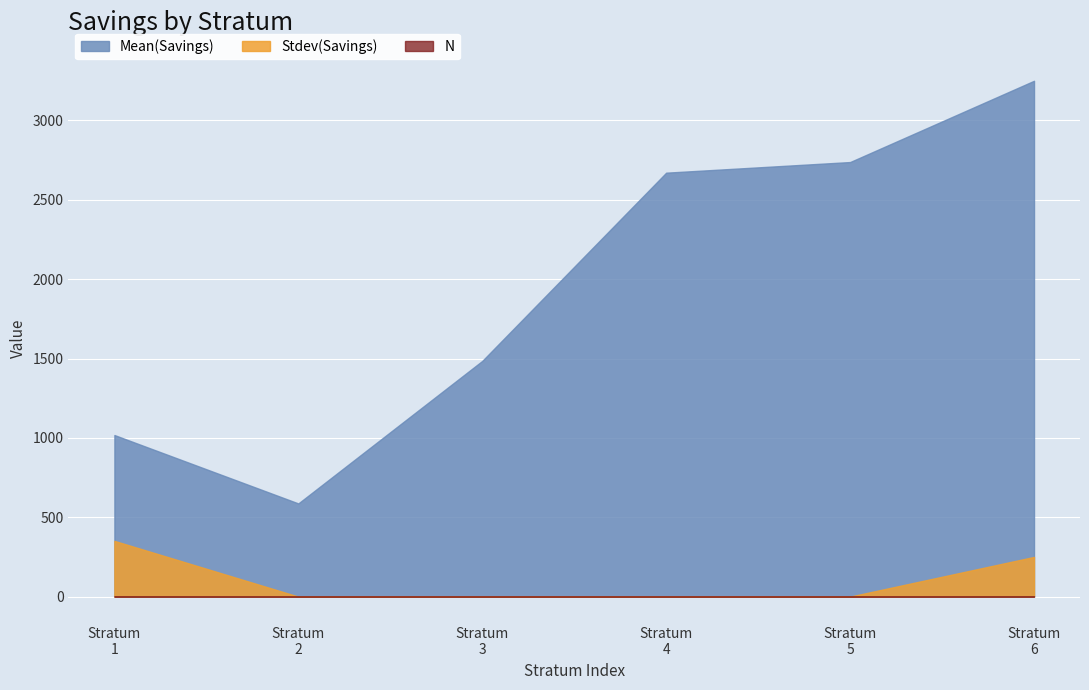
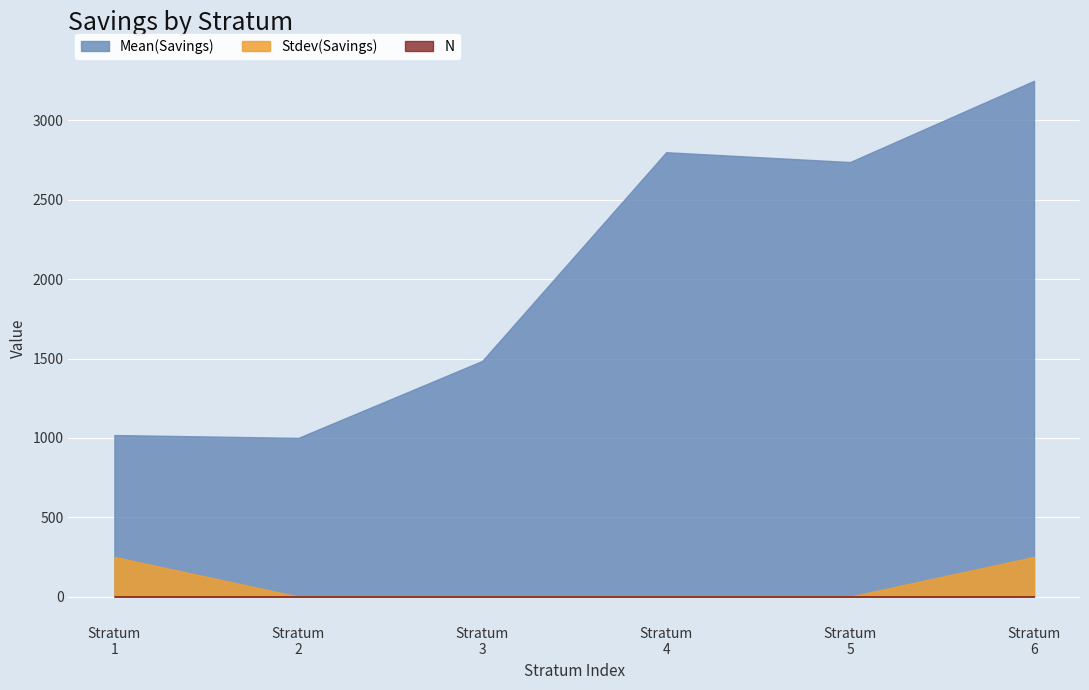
Stdev(Savings), Stratum 1: 350 -> 250
Mean(Savings), Stratum 2: 590 -> 1000
Mean(Savings), Stratum 4: 2670 -> 2800
